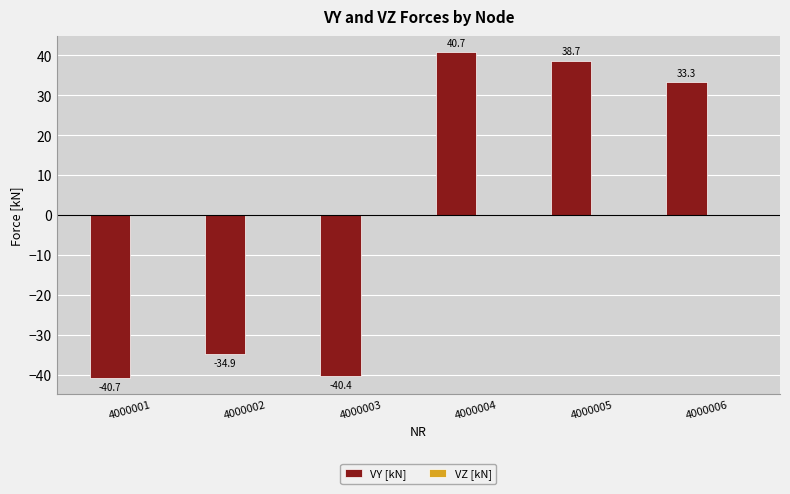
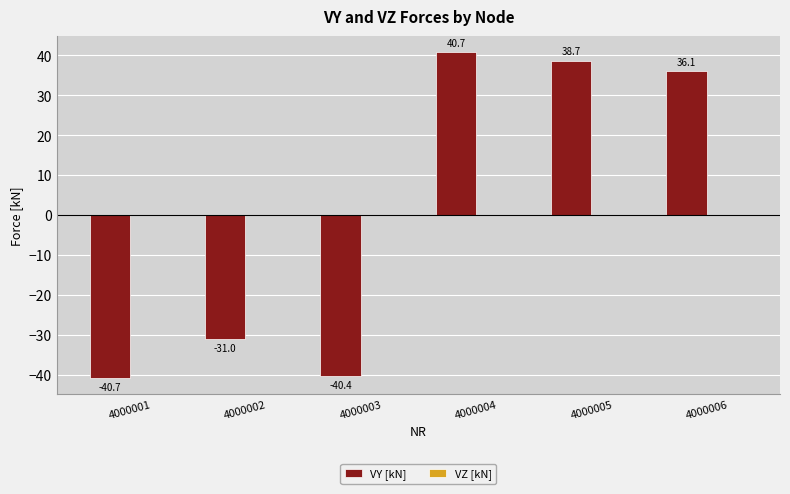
VY [kN], 4000002: -34.9 -> -31.0
VY [kN], 4000006: 33.3 -> 36.1
